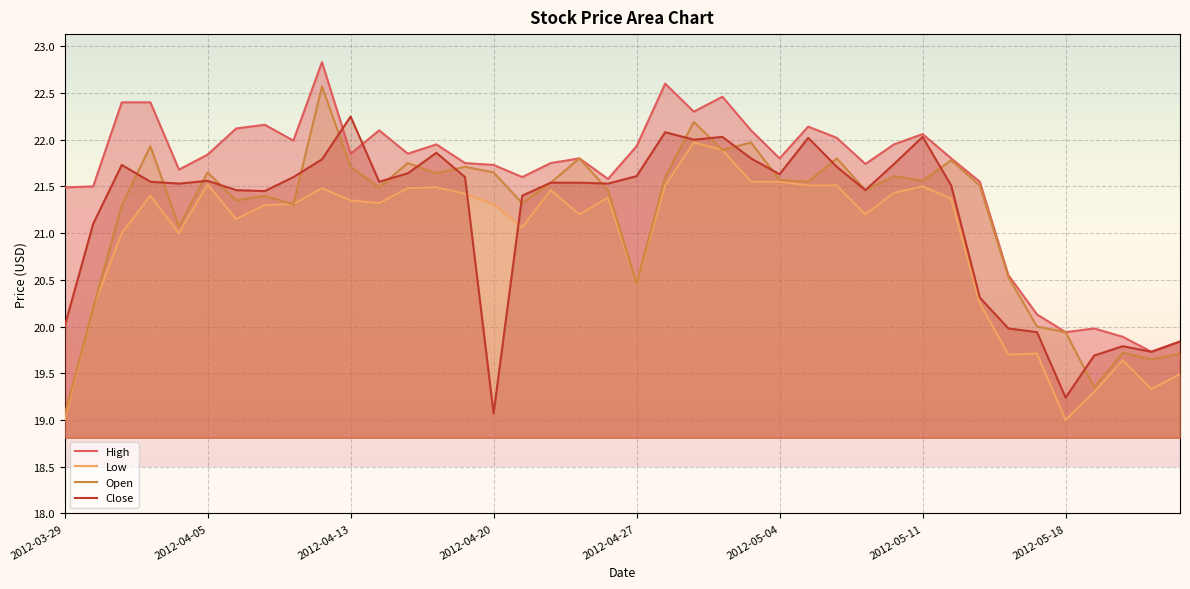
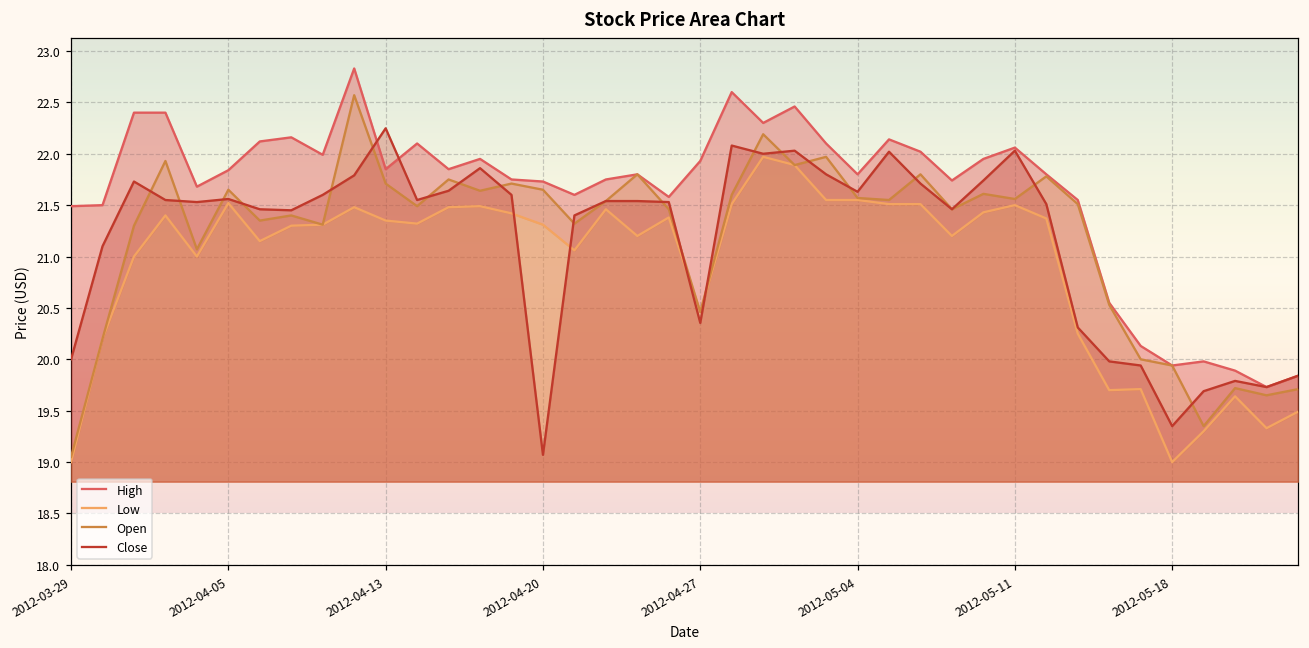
Close, 2012-04-27: 21.6 -> 20.4
Close, 2012-05-18: 19.2 -> 19.4
